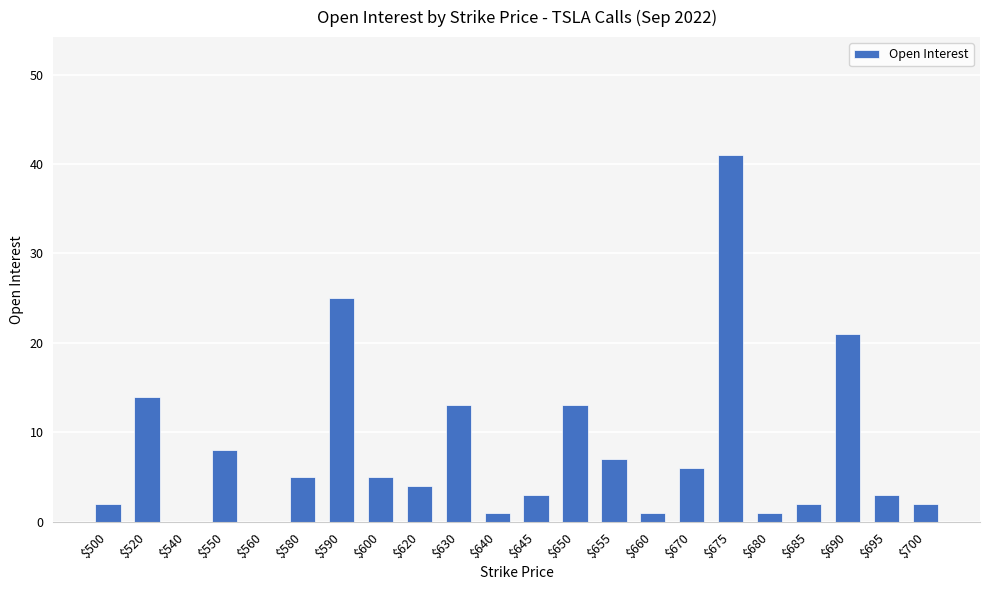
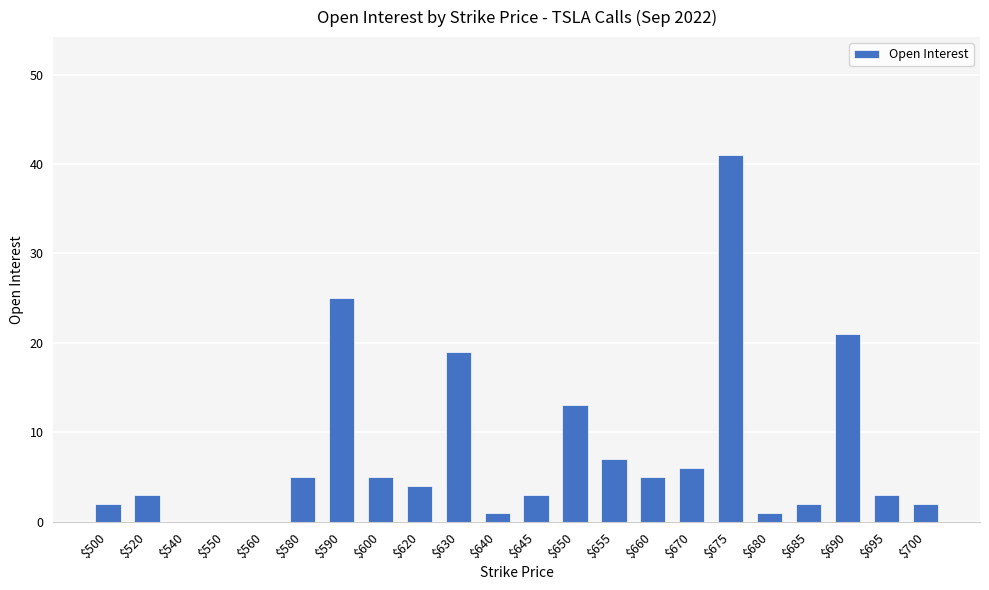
$520: 14 -> 3
$550: 8 -> 0
$630: 13 -> 19
$660: 1 -> 5
